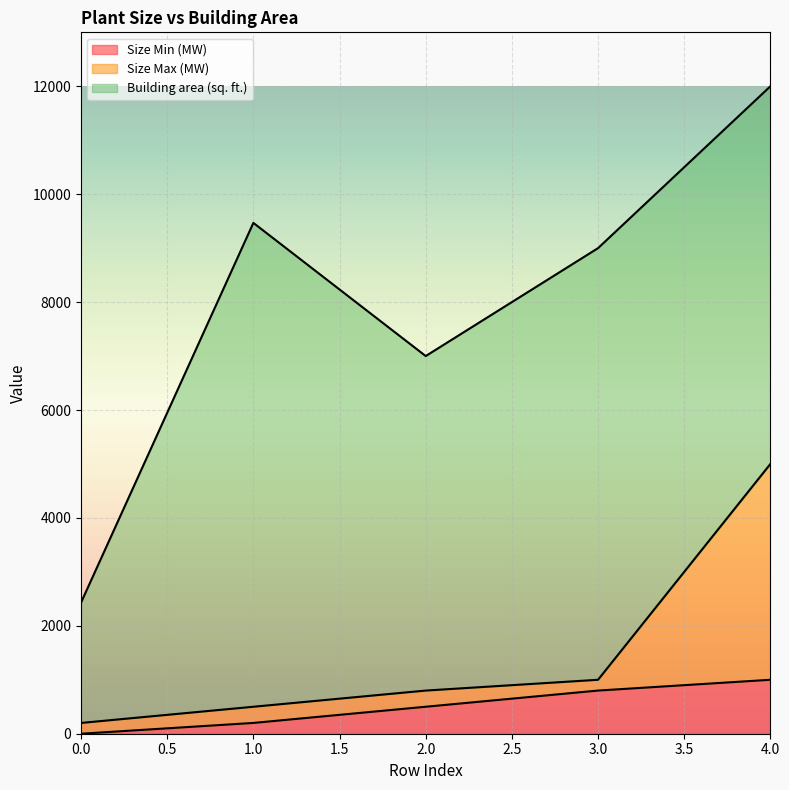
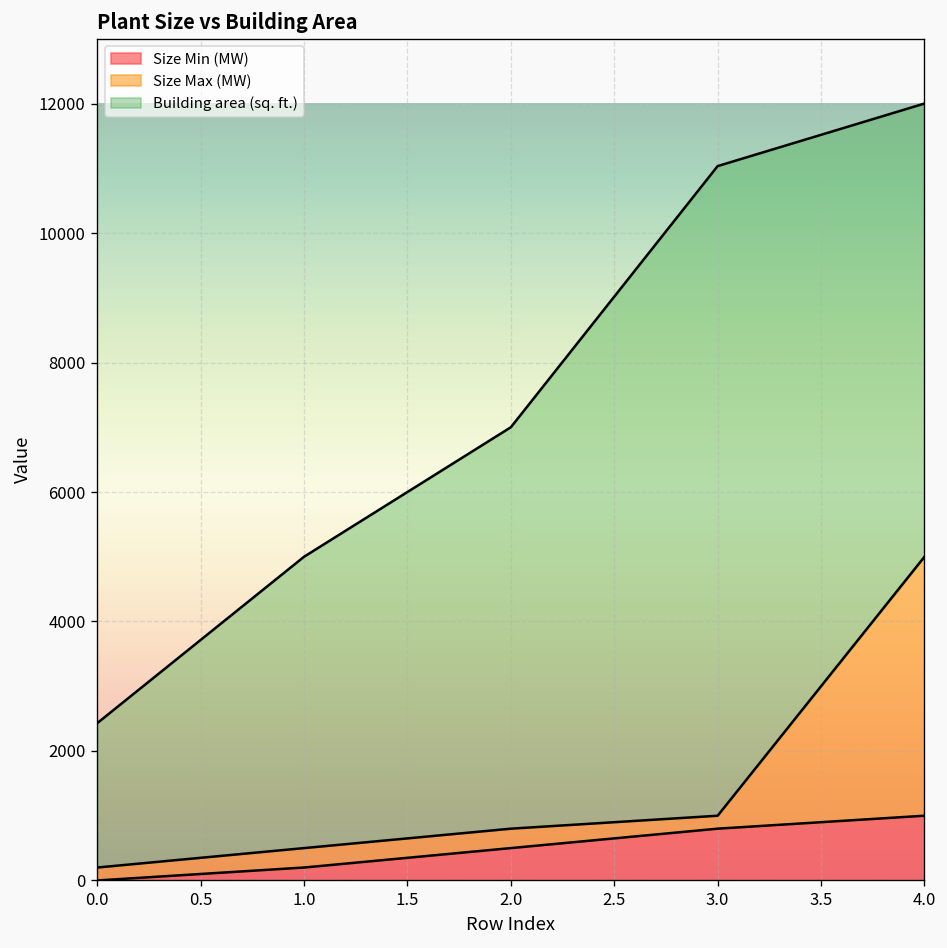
Building area (sq. ft.), 1.0: 9500 -> 5000
Building area (sq. ft.), 3.0: 9000 -> 11000
